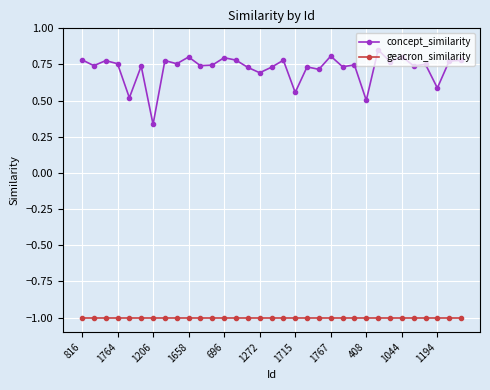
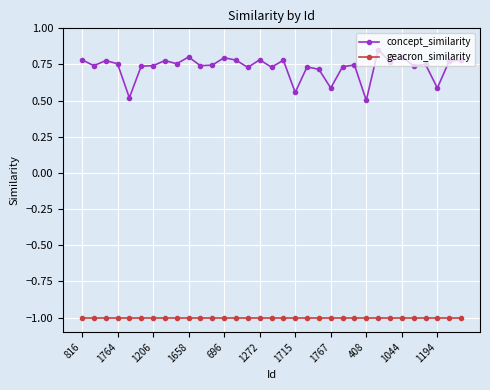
concept_similarity, 1206: 0.34 -> 0.74
concept_similarity, 1272: 0.69 -> 0.78
concept_similarity, 1767: 0.81 -> 0.59
